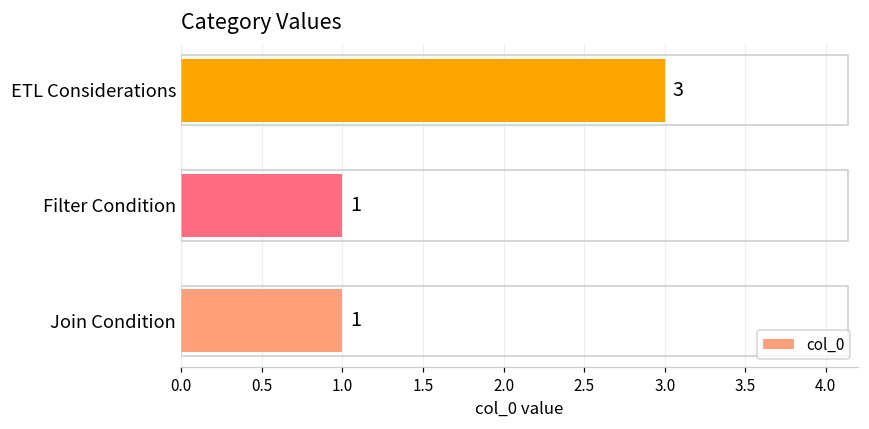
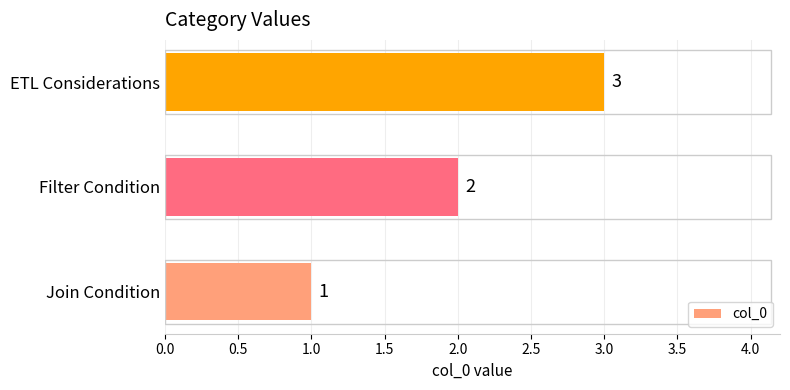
Filter Condition: 1 -> 2
